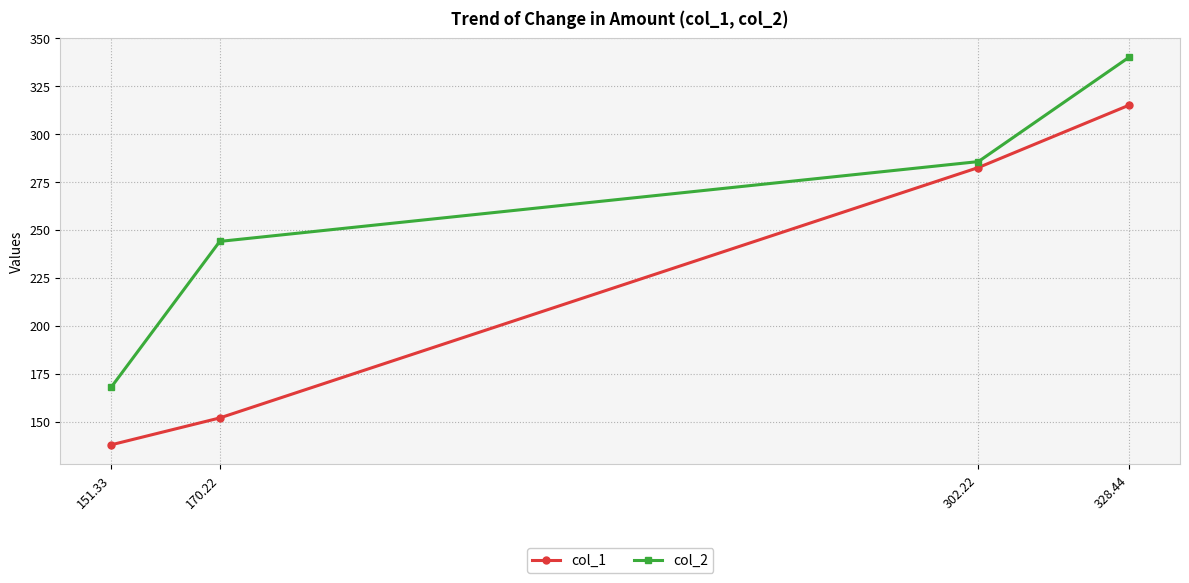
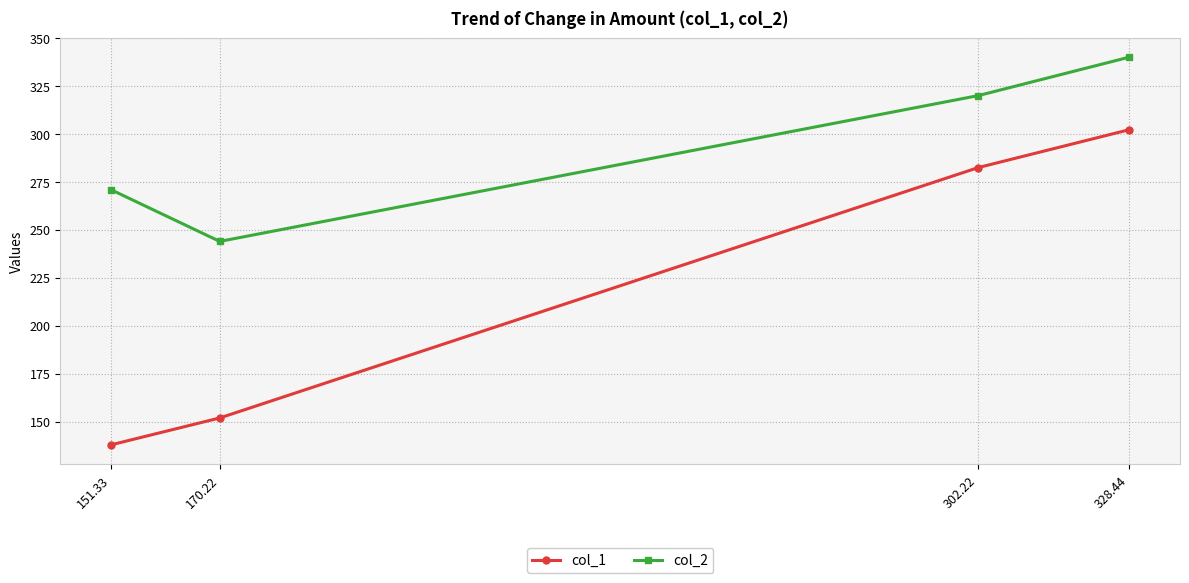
col_2, 151.33: 168 -> 271
col_2, 302.22: 286 -> 320
col_1, 328.44: 315 -> 302
